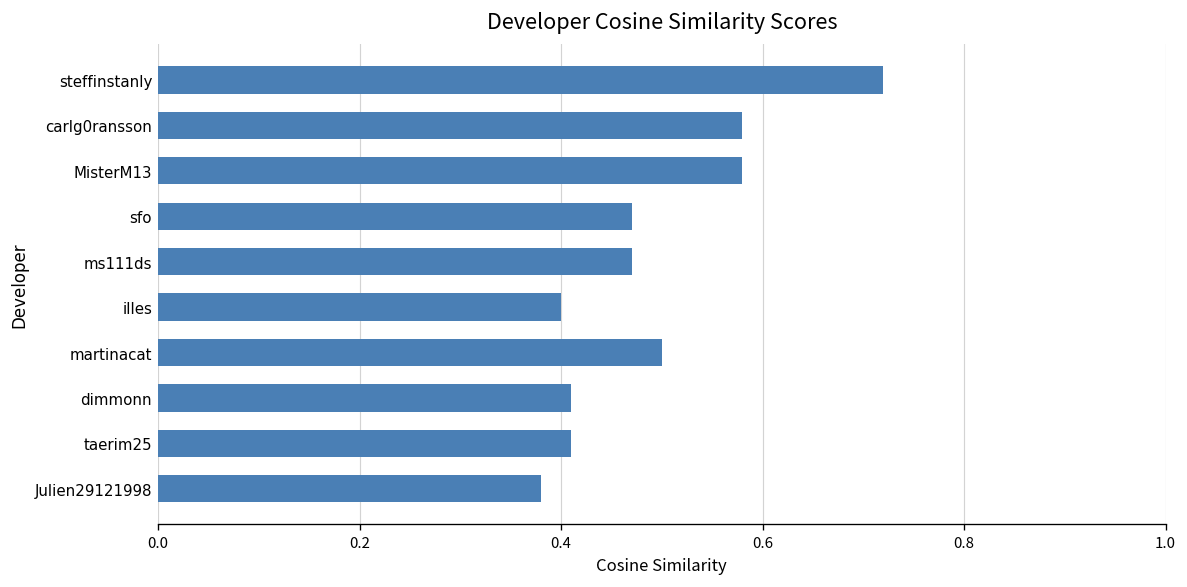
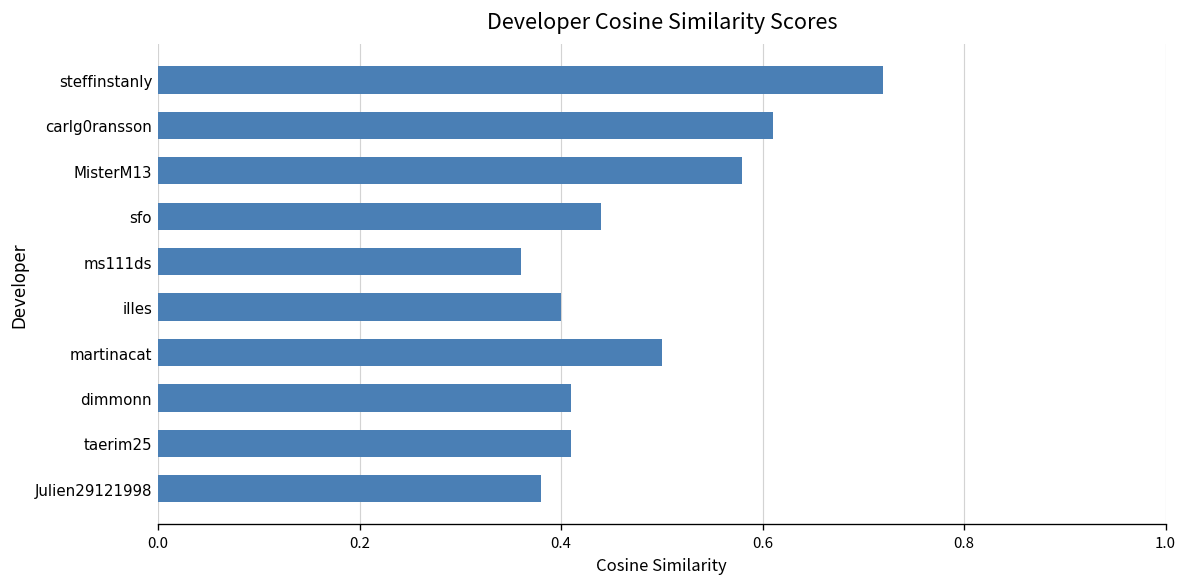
carlg0ransson: 0.58 -> 0.61
sfo: 0.47 -> 0.44
ms111ds: 0.47 -> 0.36
